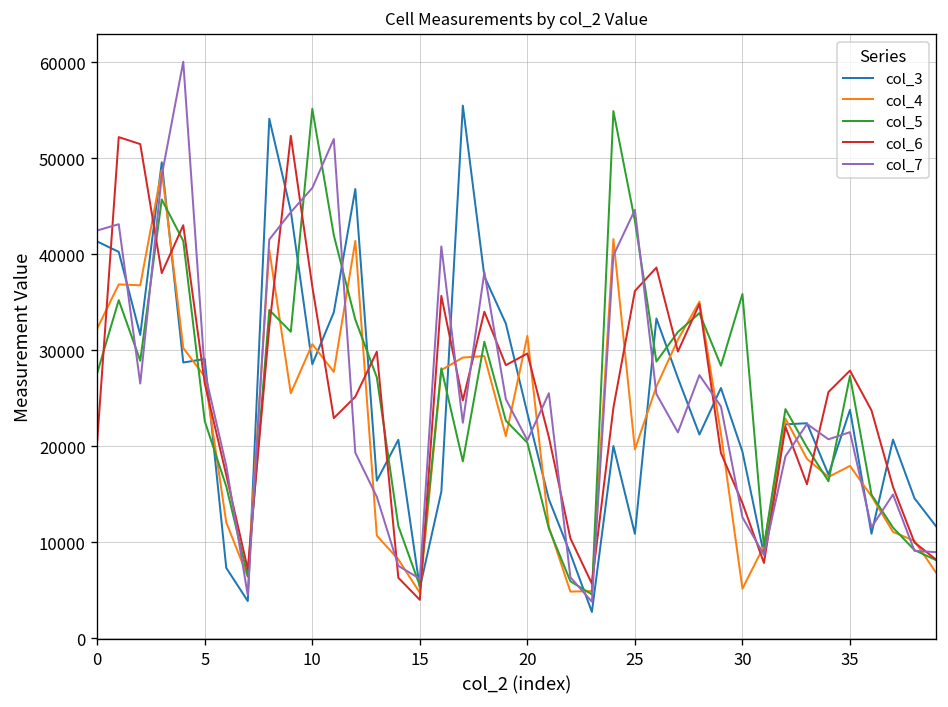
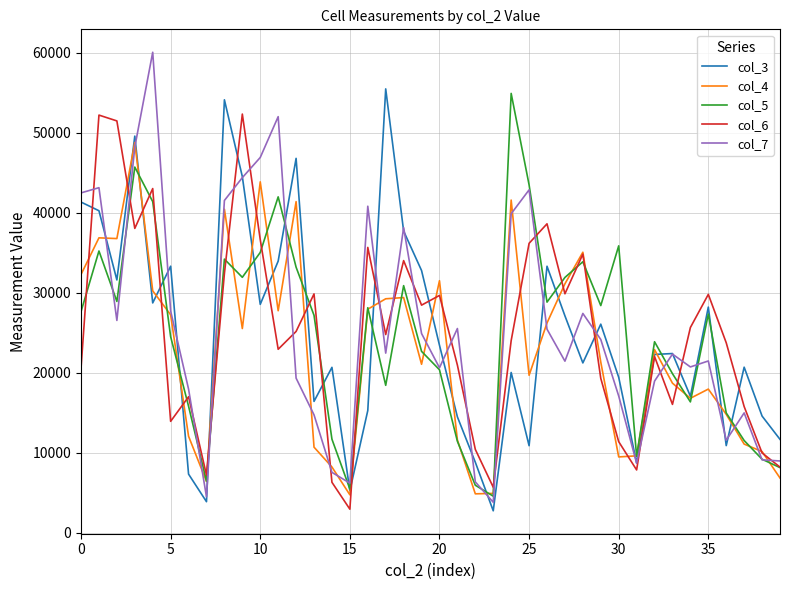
col_3, 5: 29000 -> 33000
col_5, 5: 23000 -> 25000
col_6, 5: 27000 -> 14000
col_4, 10: 31000 -> 44000
col_5, 10: 55000 -> 35000
col_6, 15: 4000 -> 3000
col_7, 25: 45000 -> 43000
col_4, 30: 5000 -> 9000
col_6, 30: 14000 -> 11000
col_7, 30: 13000 -> 17000
col_3, 35: 24000 -> 28000
col_6, 35: 28000 -> 30000
